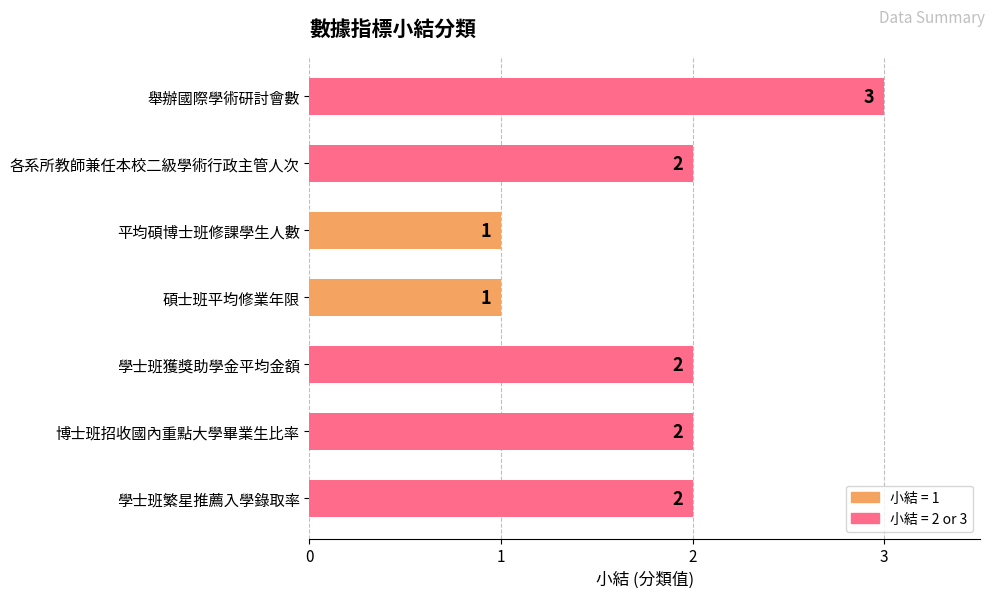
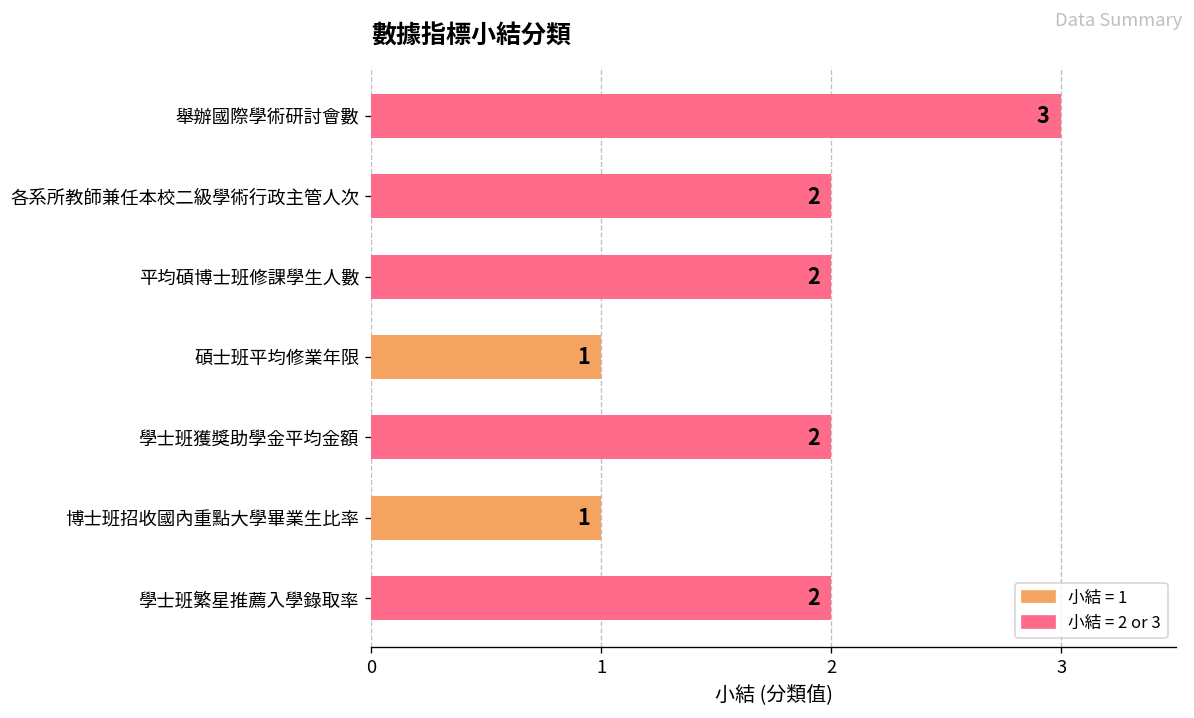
平均碩博士班修課學生人數: 1 -> 2
博士班招收國內重點大學畢業生比率: 2 -> 1
